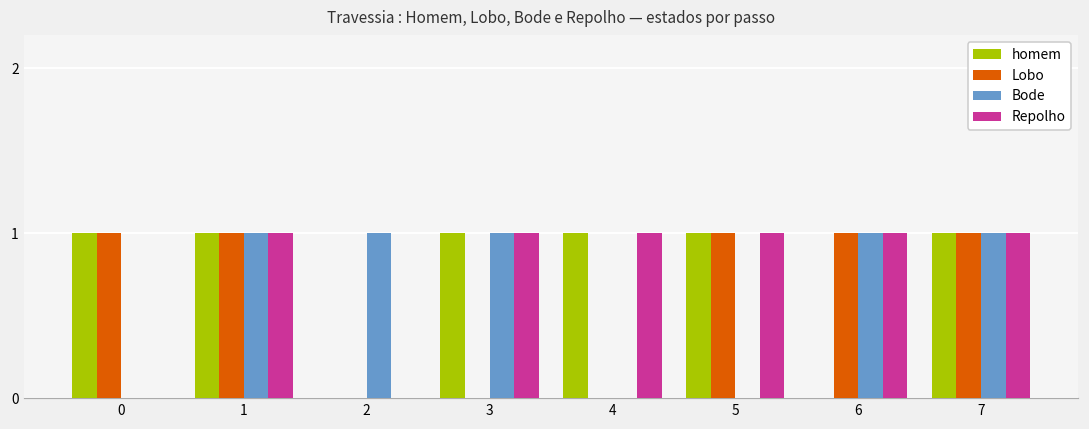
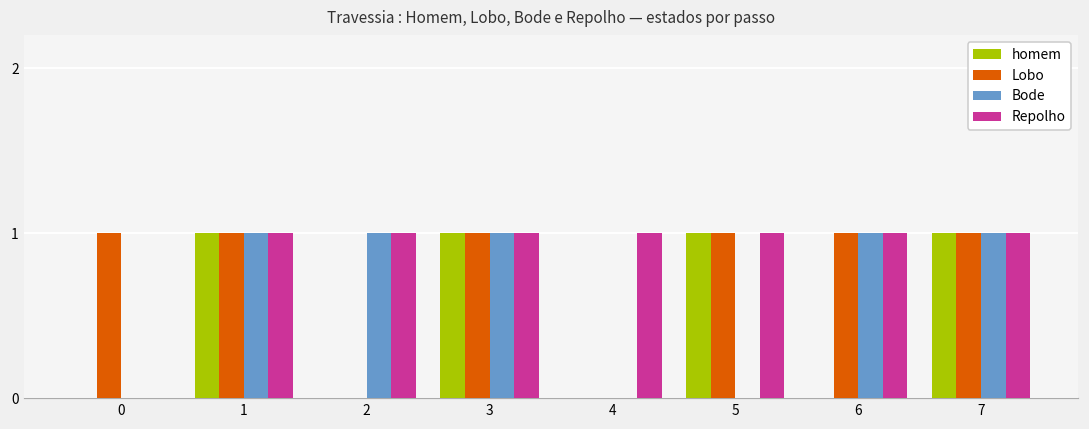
homem, 0: 1 -> 0
Repolho, 2: 0 -> 1
Lobo, 3: 0 -> 1
homem, 4: 1 -> 0
